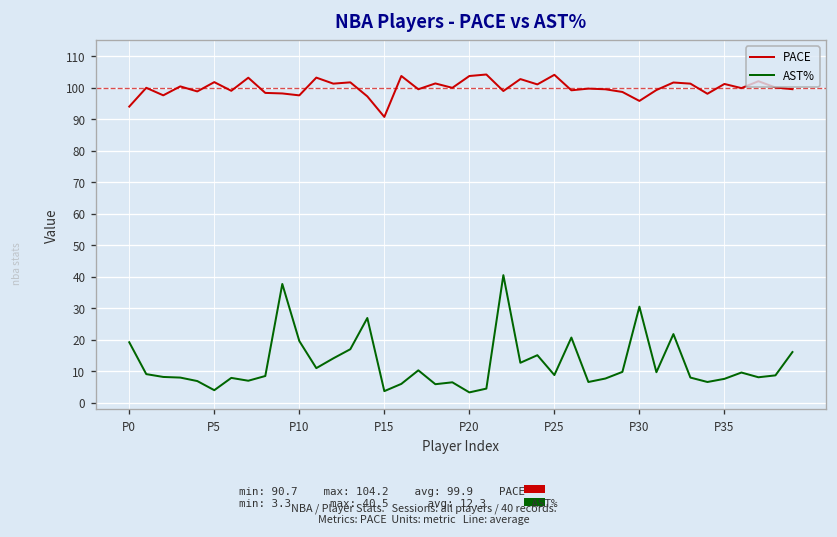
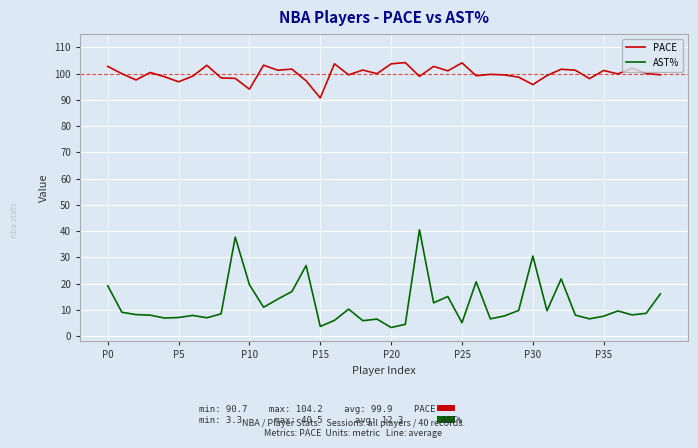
PACE, P0: 94 -> 103
PACE, P5: 102 -> 97
AST%, P5: 4 -> 7
PACE, P10: 98 -> 94
AST%, P25: 9 -> 5
